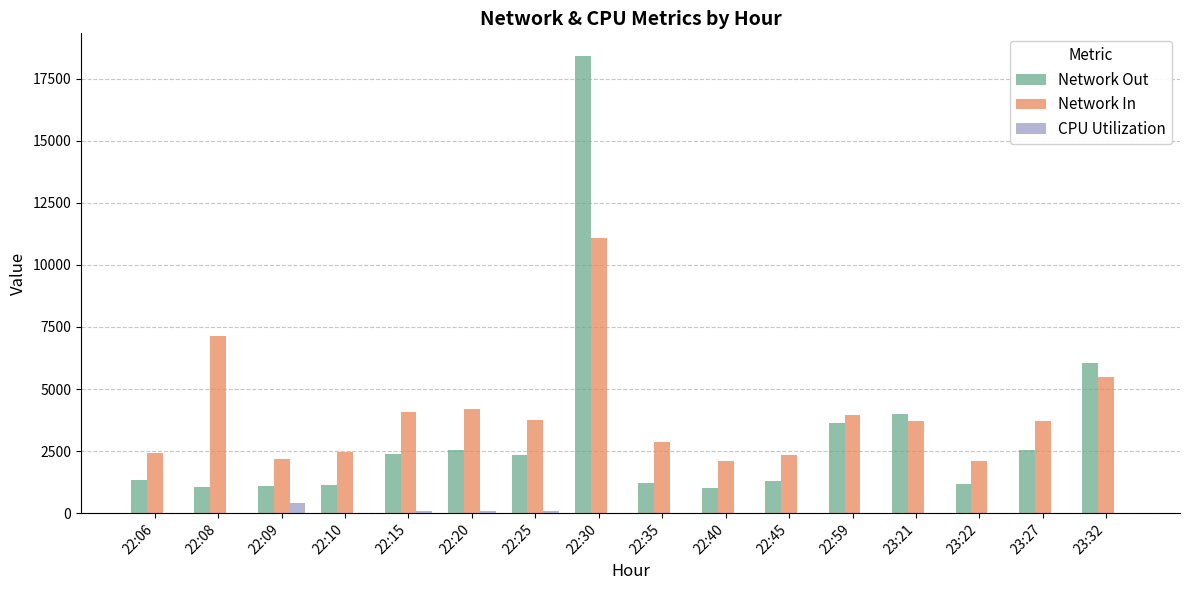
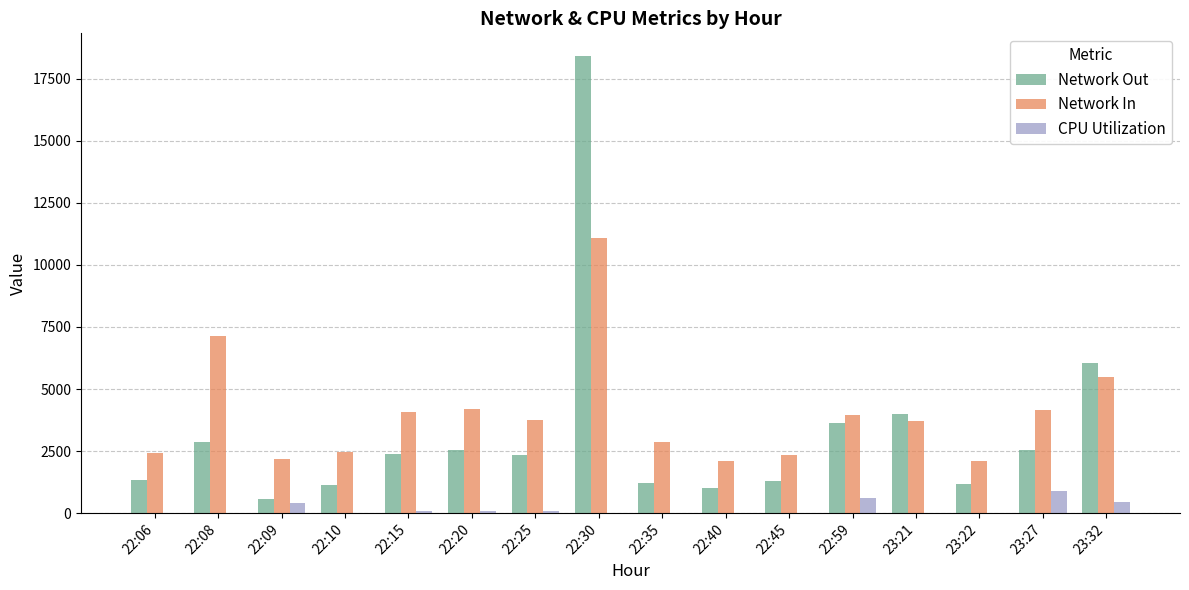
Network Out, 22:08: 1100 -> 2900
Network Out, 22:09: 1100 -> 600
CPU Utilization, 22:59: 0 -> 600
Network In, 23:27: 3700 -> 4100
CPU Utilization, 23:27: 0 -> 900
CPU Utilization, 23:32: 0 -> 400
